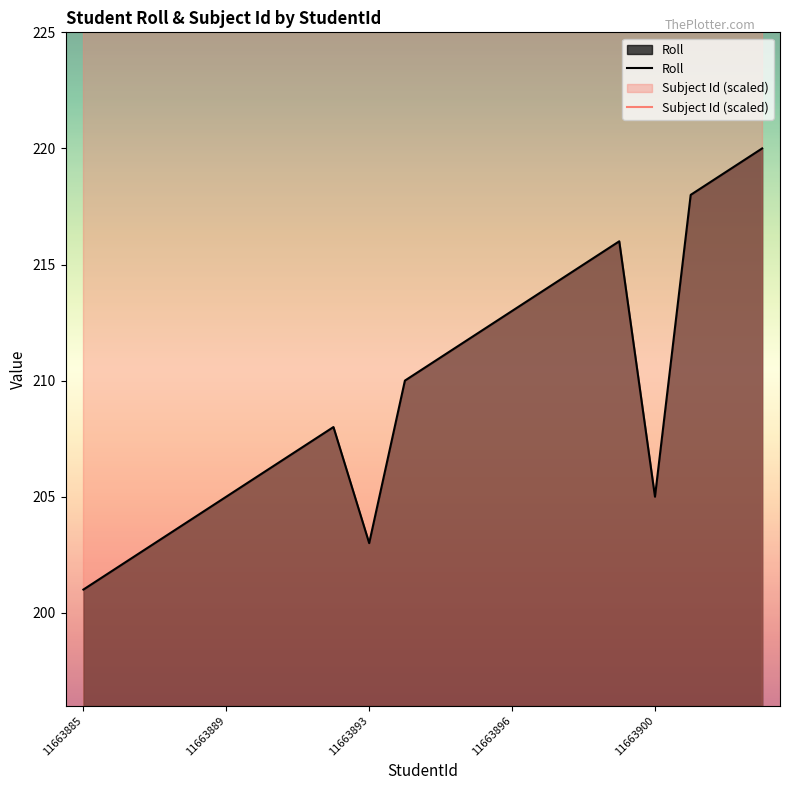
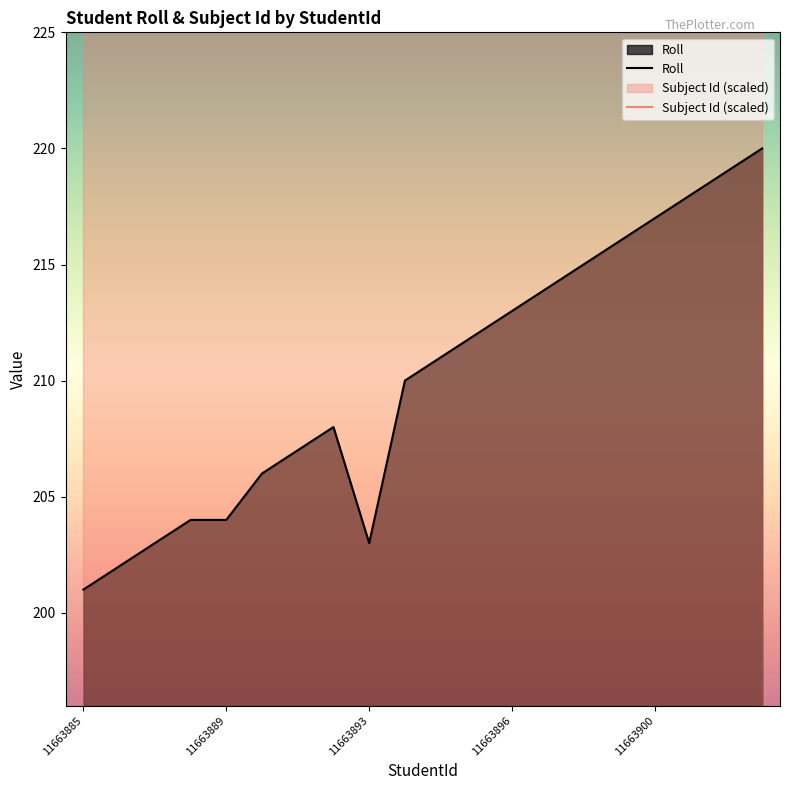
Roll, 11663889: 205 -> 204
Roll, 11663900: 205 -> 217
